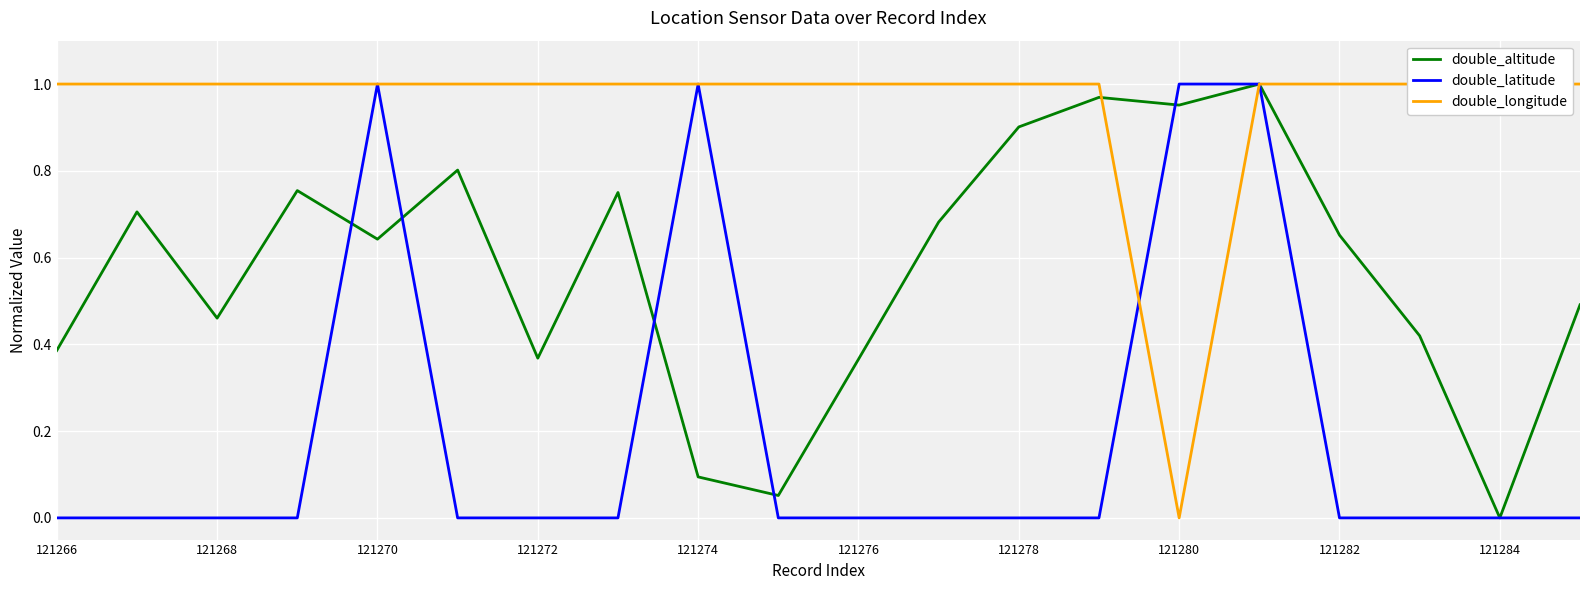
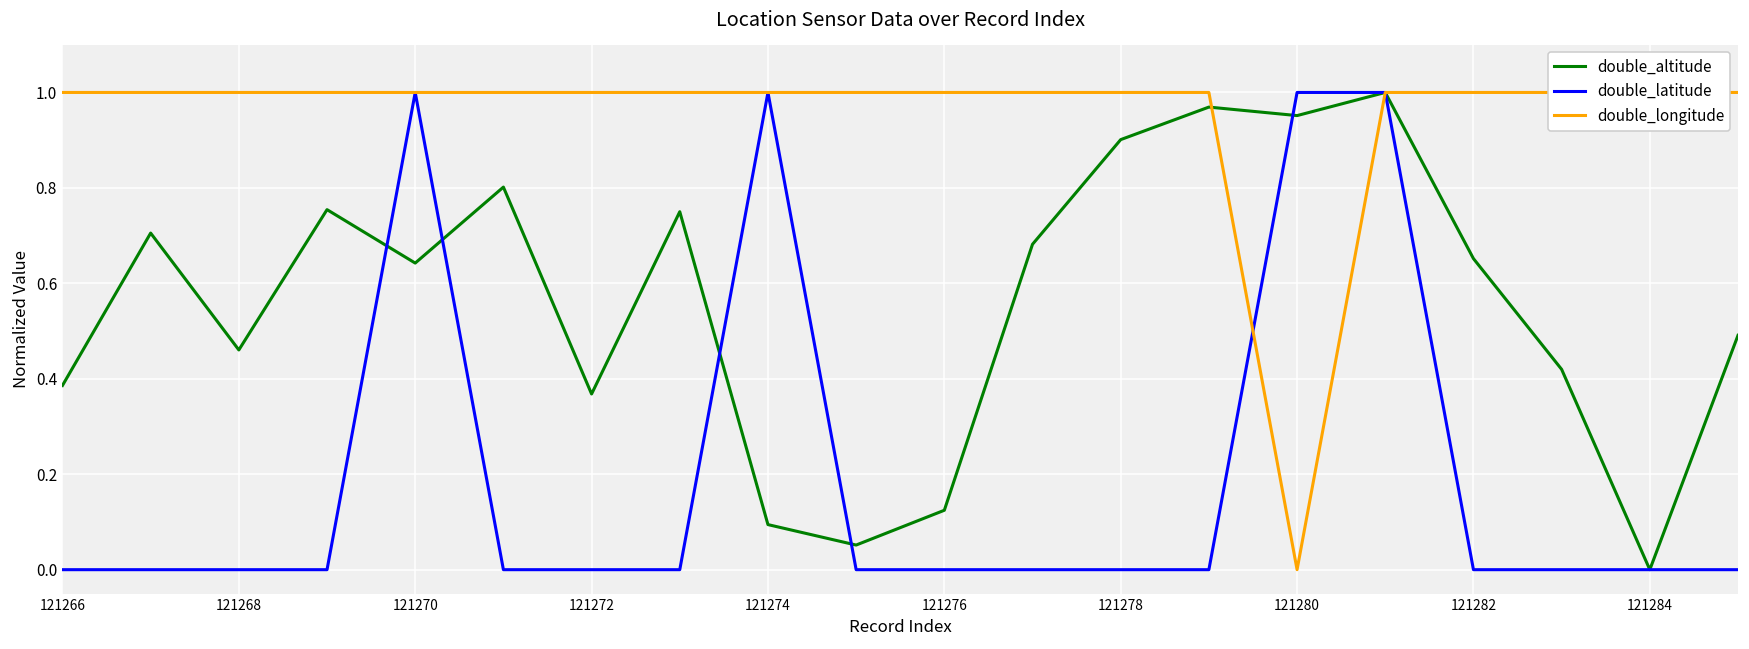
double_altitude, 121276: 0.37 -> 0.12
